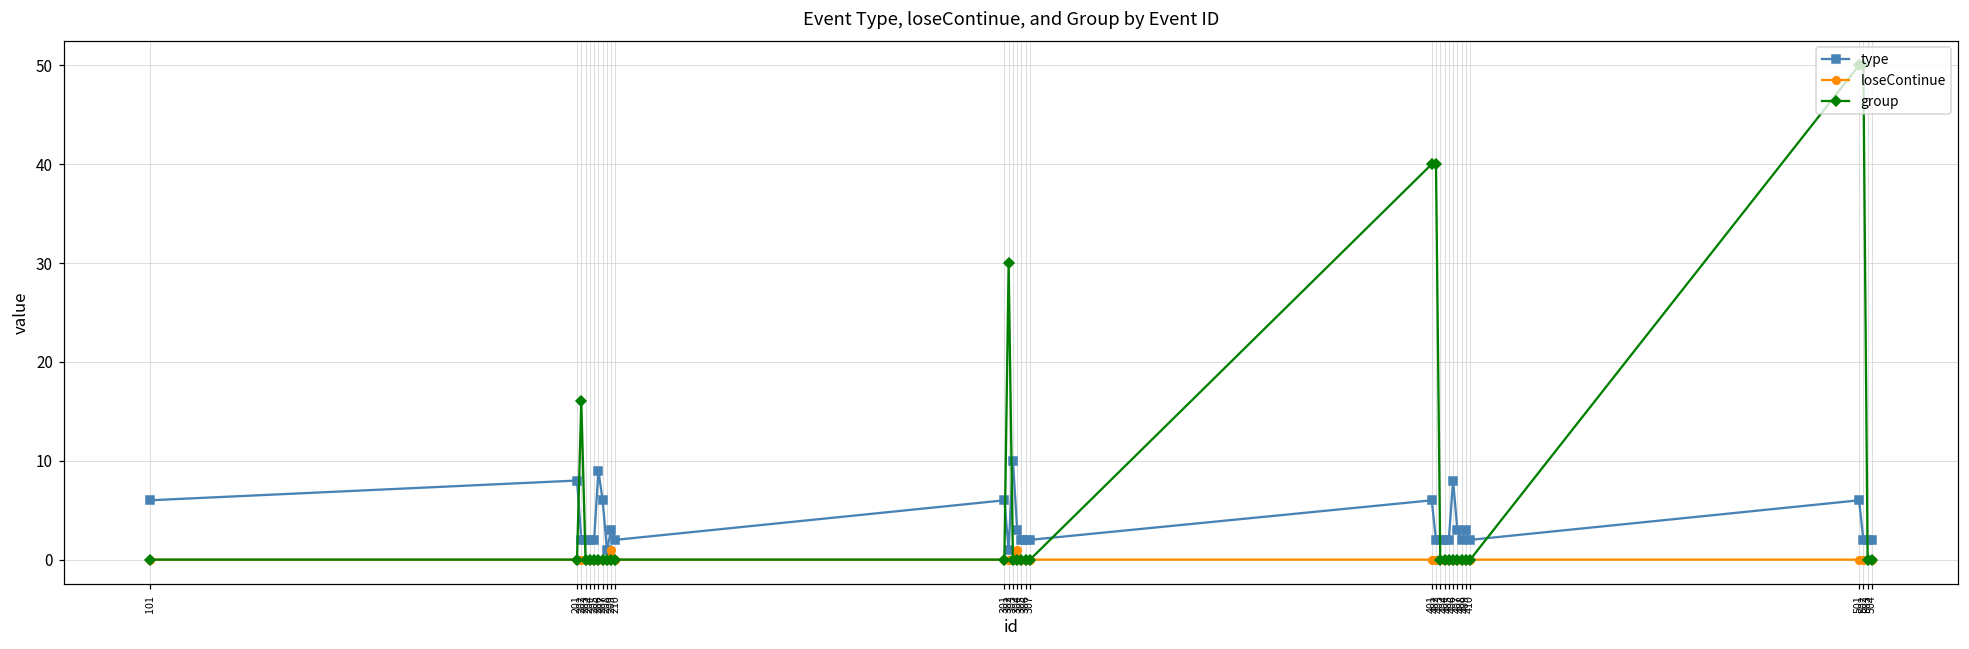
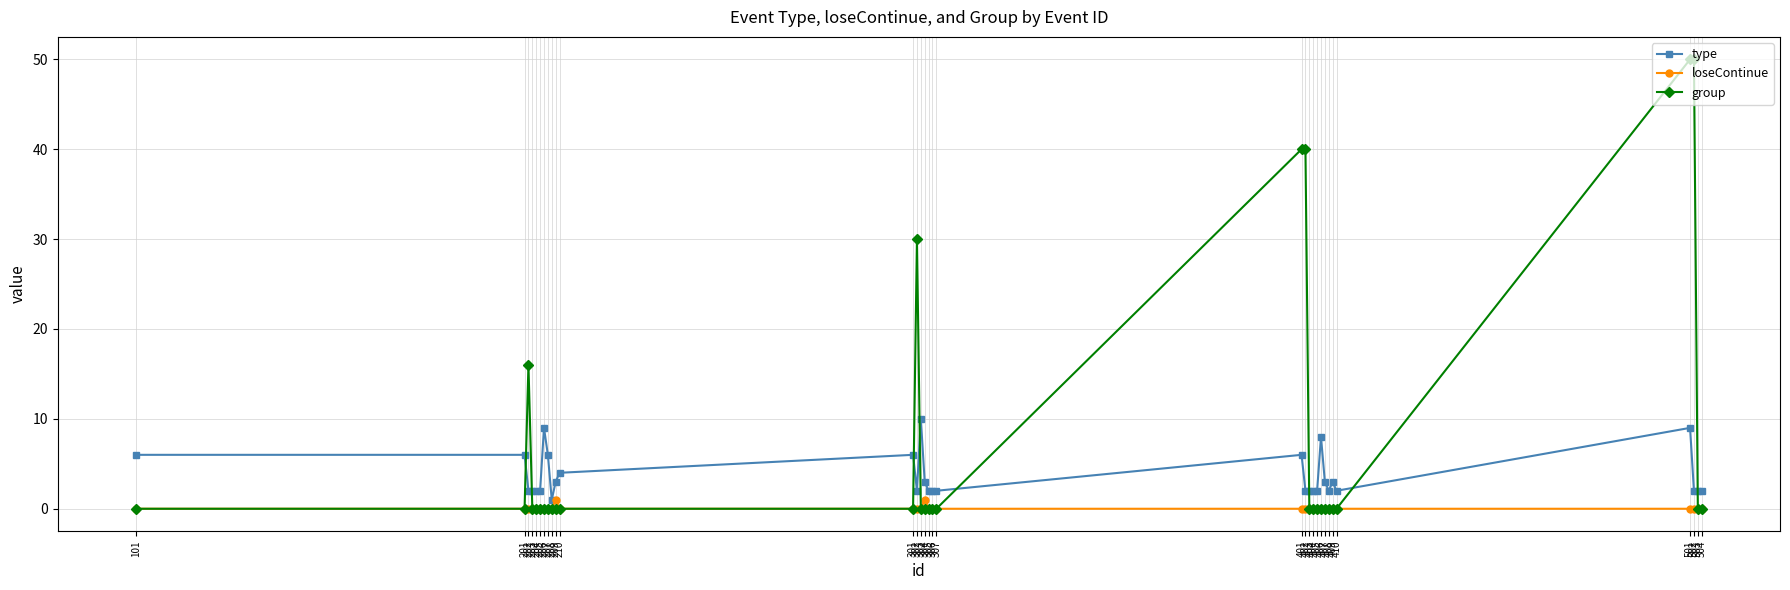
type, 201: 8 -> 6
type, 210: 2 -> 4
type, 302: 1 -> 2
type, 501: 6 -> 9
